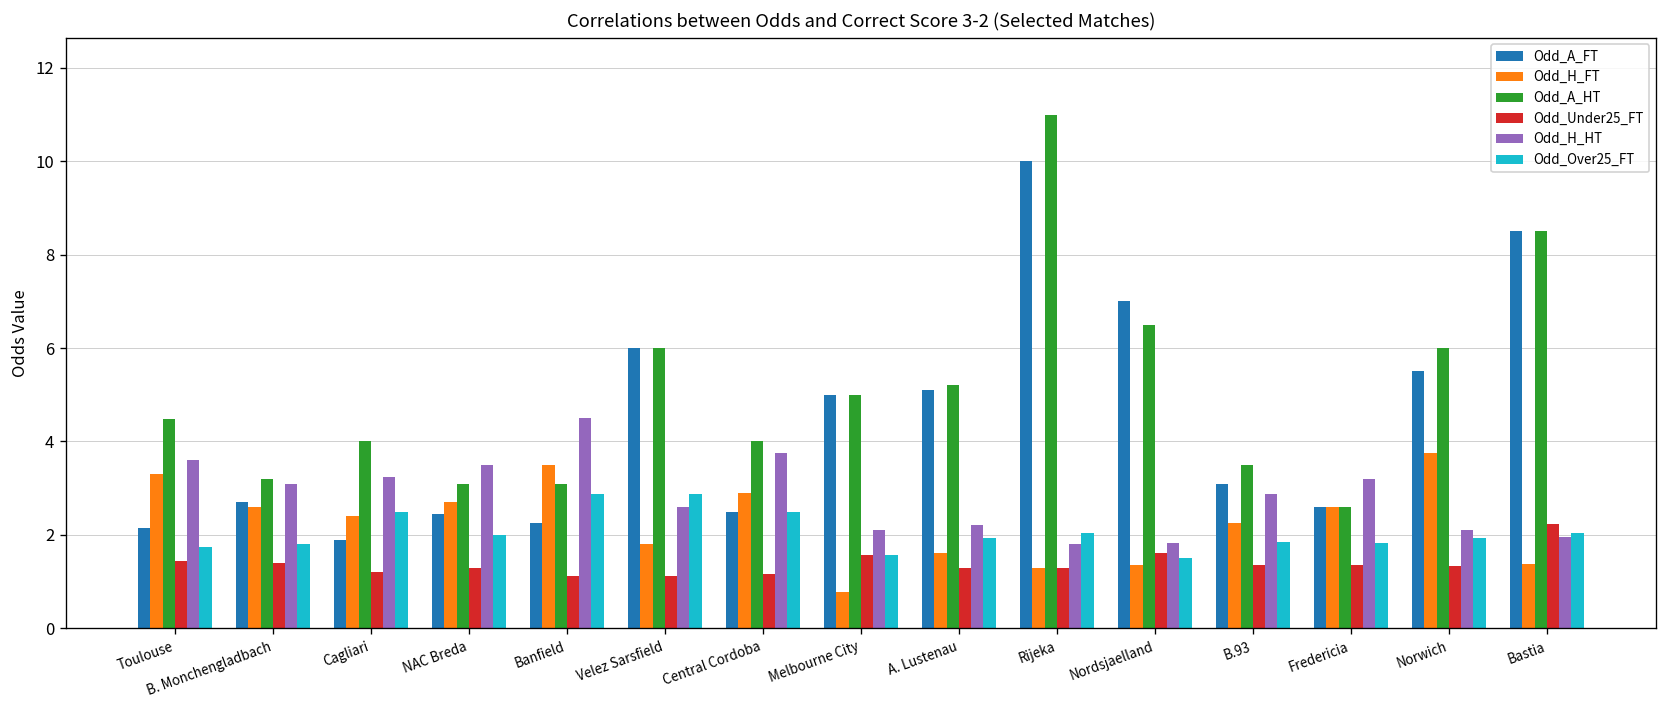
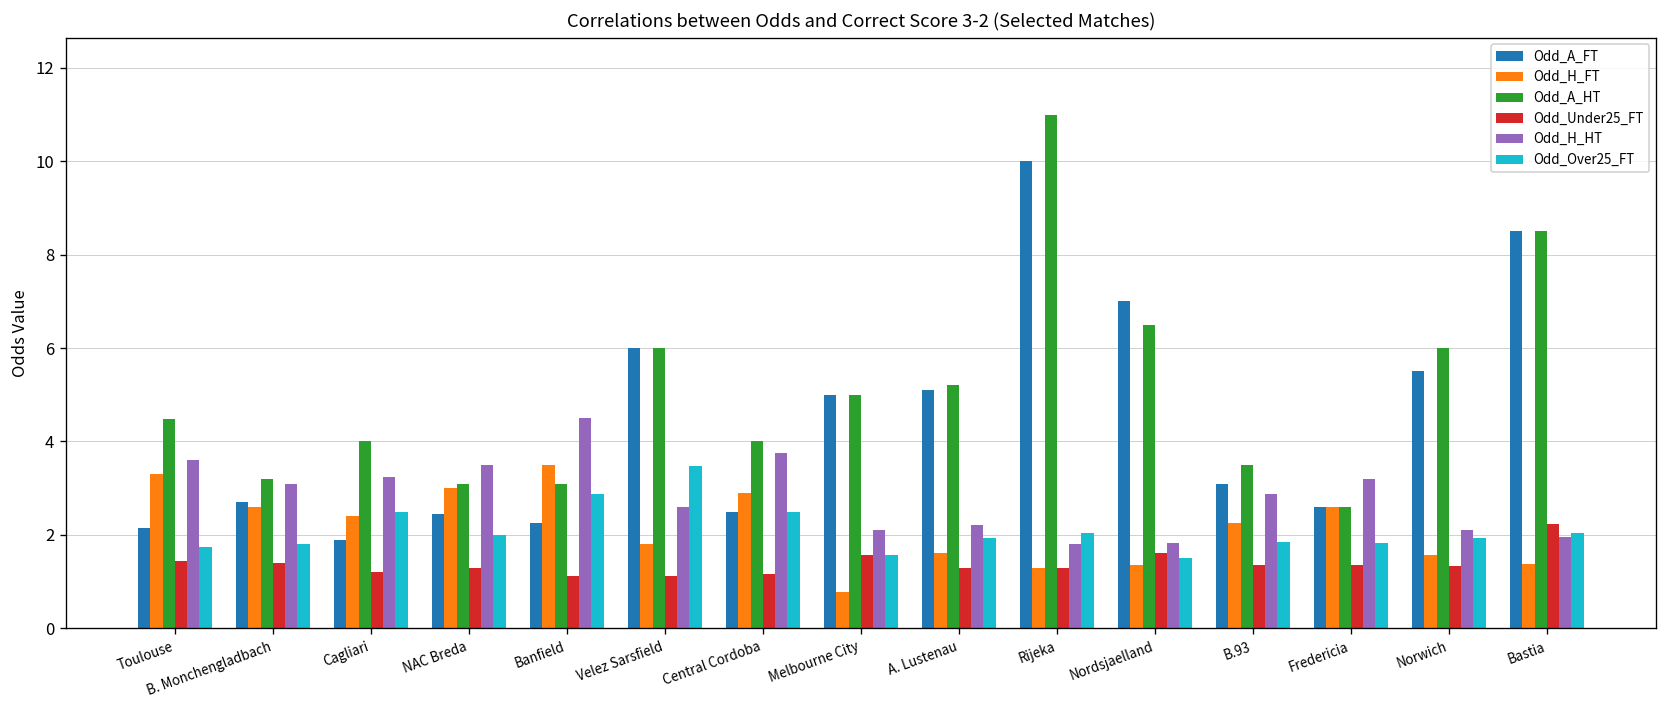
Odd_H_FT, NAC Breda: 2.7 -> 3.0
Odd_Over25_FT, Velez Sarsfield: 2.9 -> 3.5
Odd_H_FT, Norwich: 3.8 -> 1.6
